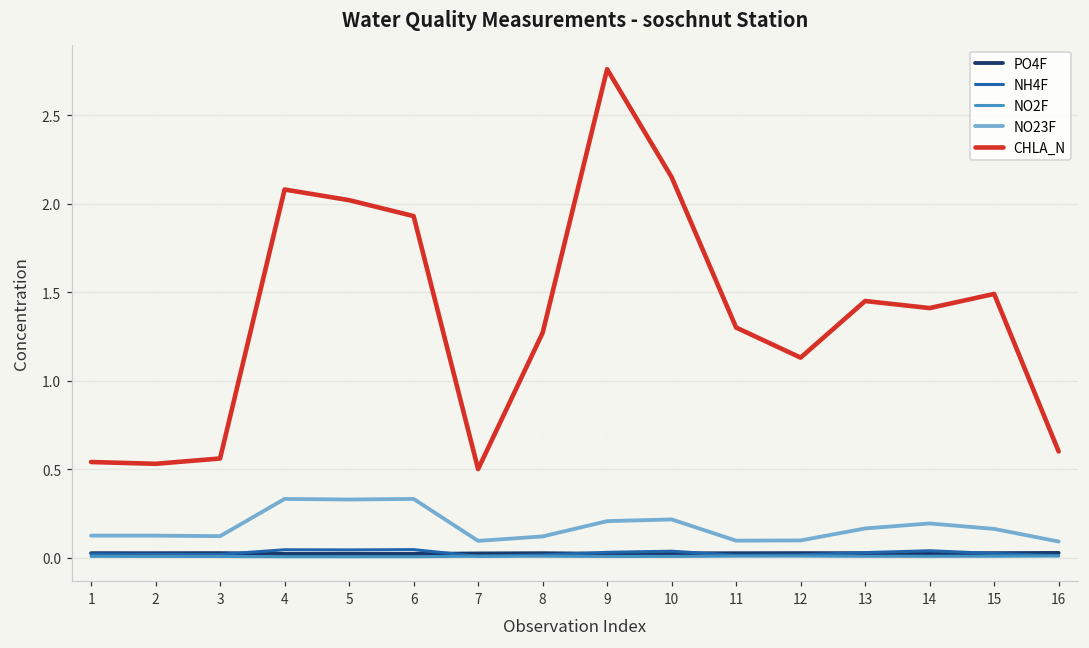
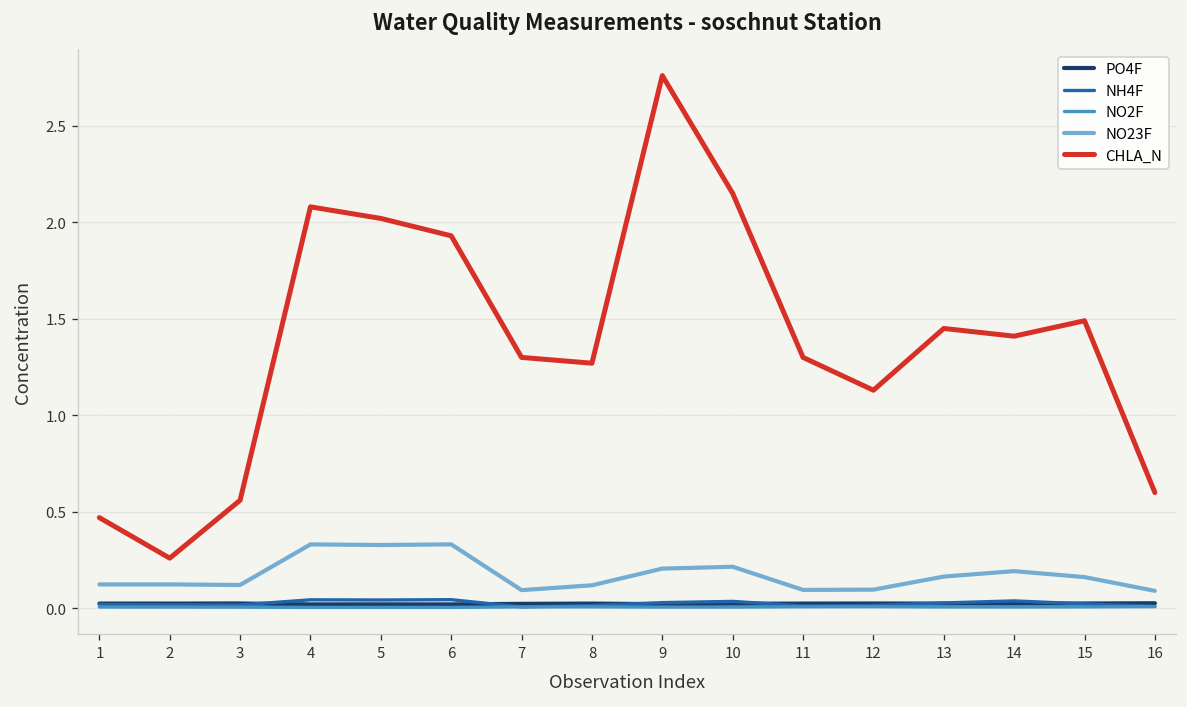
CHLA_N, 1: 0.54 -> 0.47
CHLA_N, 2: 0.53 -> 0.26
CHLA_N, 7: 0.5 -> 1.3
